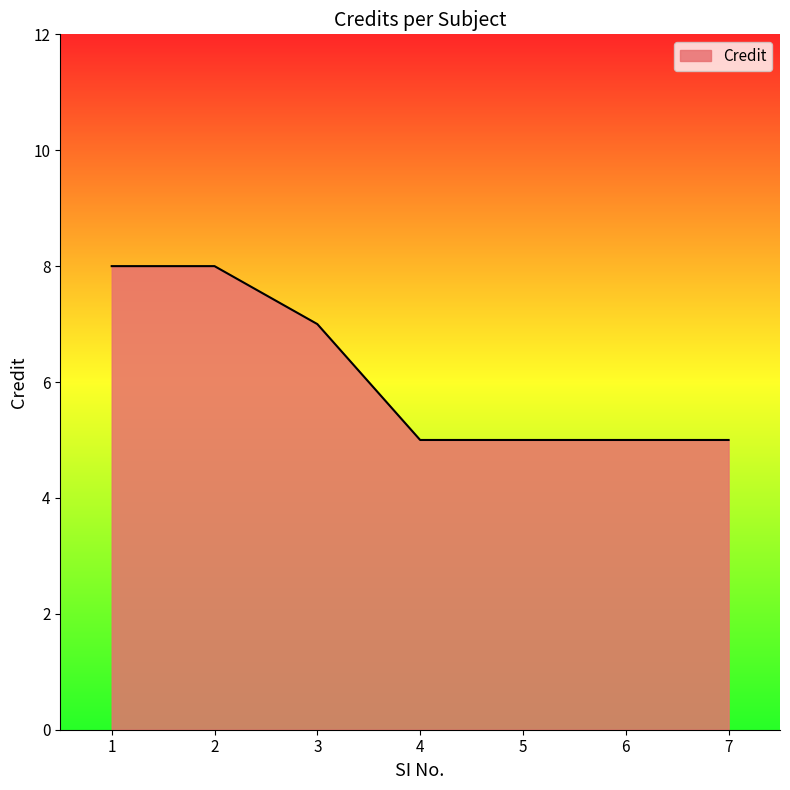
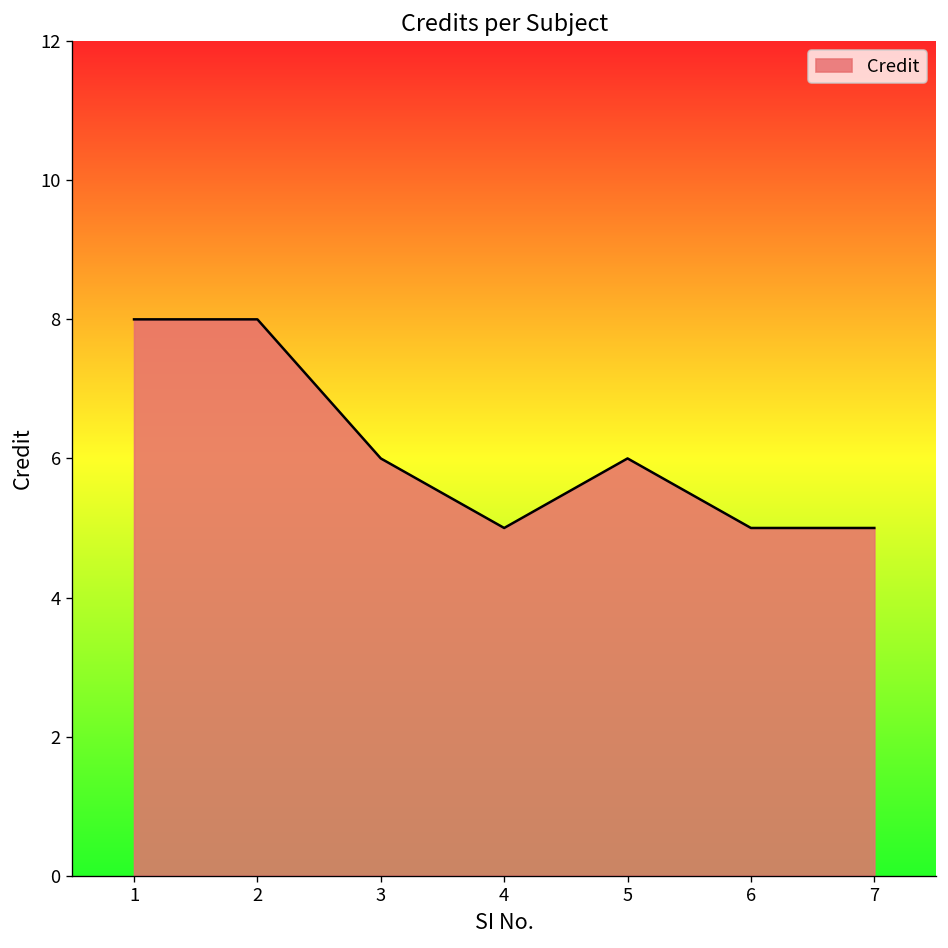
3: 7 -> 6
5: 5 -> 6
